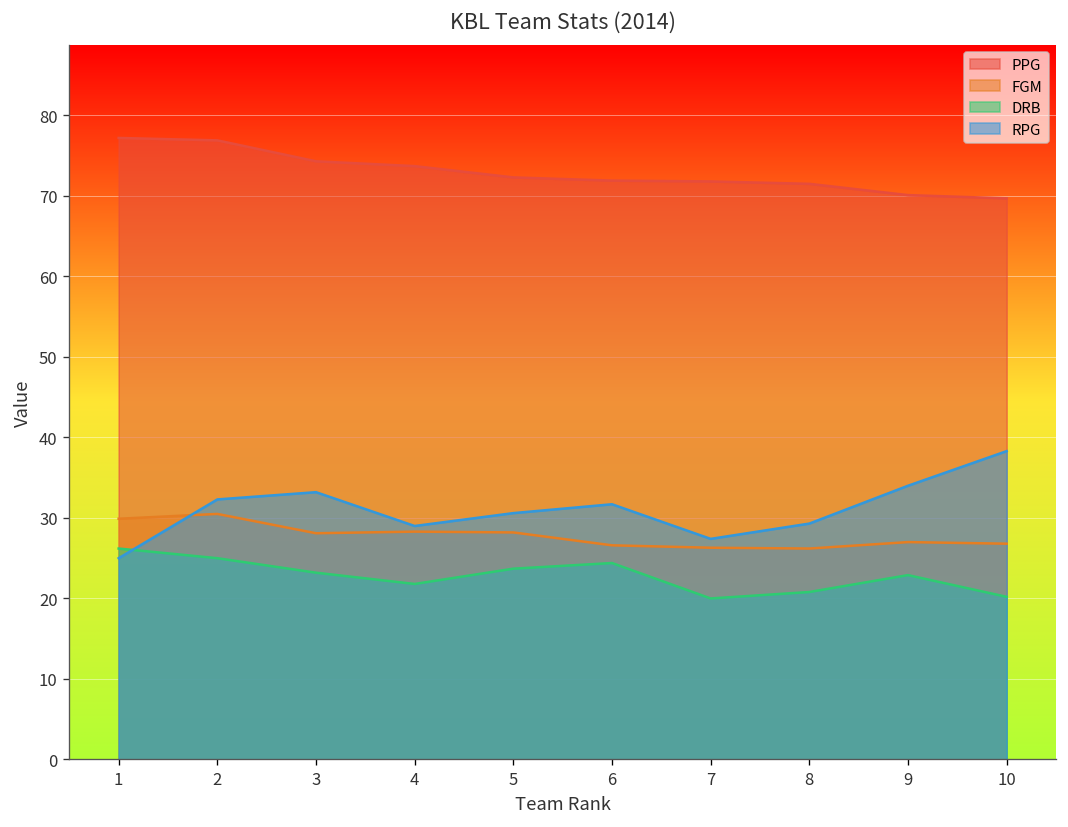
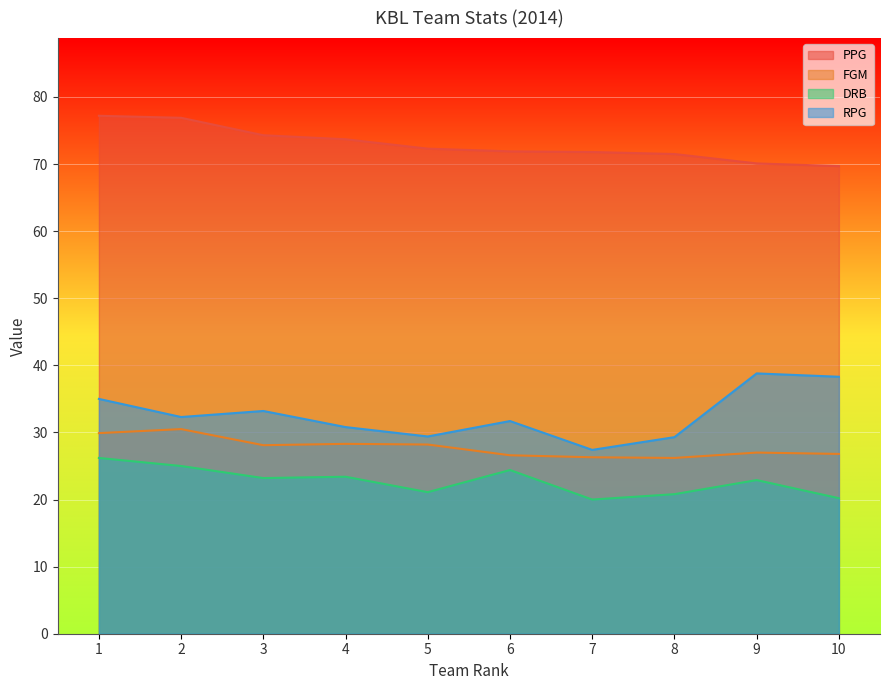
RPG, 1: 25 -> 35
DRB, 4: 22 -> 23
RPG, 4: 29 -> 31
DRB, 5: 24 -> 21
RPG, 5: 31 -> 29
RPG, 9: 34 -> 39
